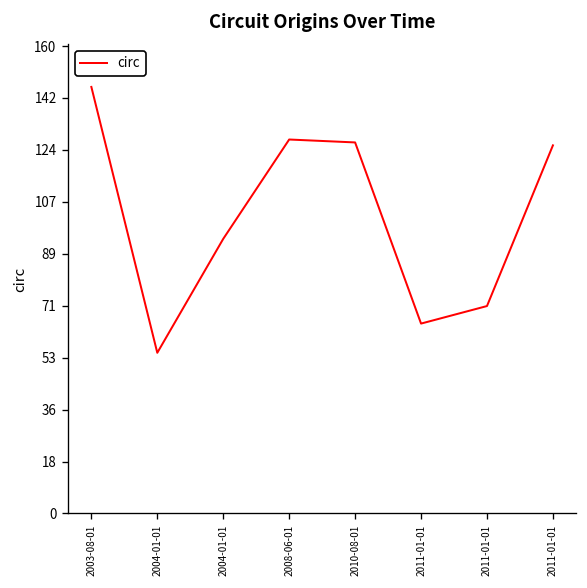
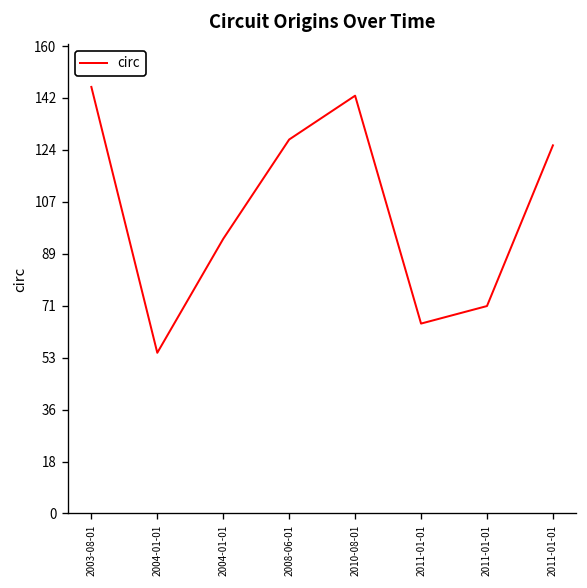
2010-08-01: 127 -> 143
